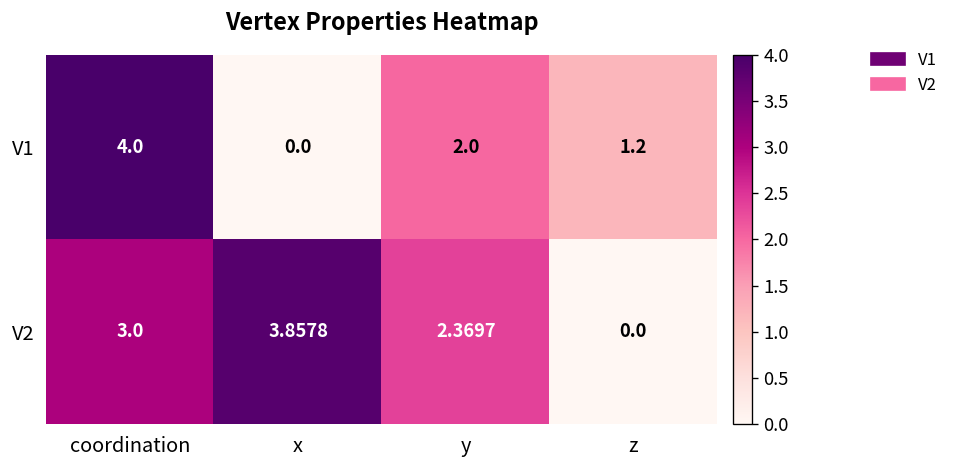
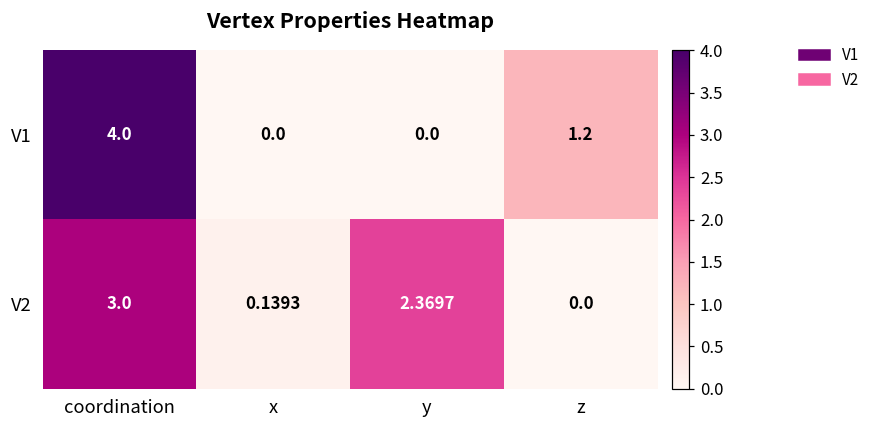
V1, y: 2.0 -> 0.0
V2, x: 3.8578 -> 0.1393
